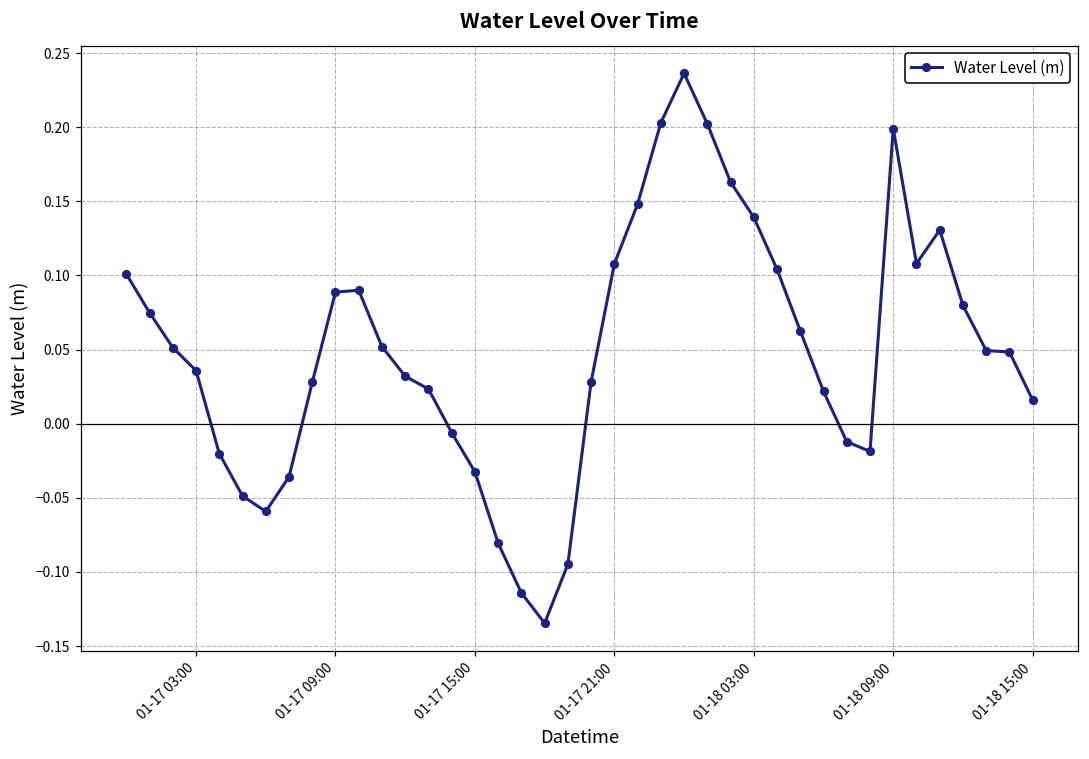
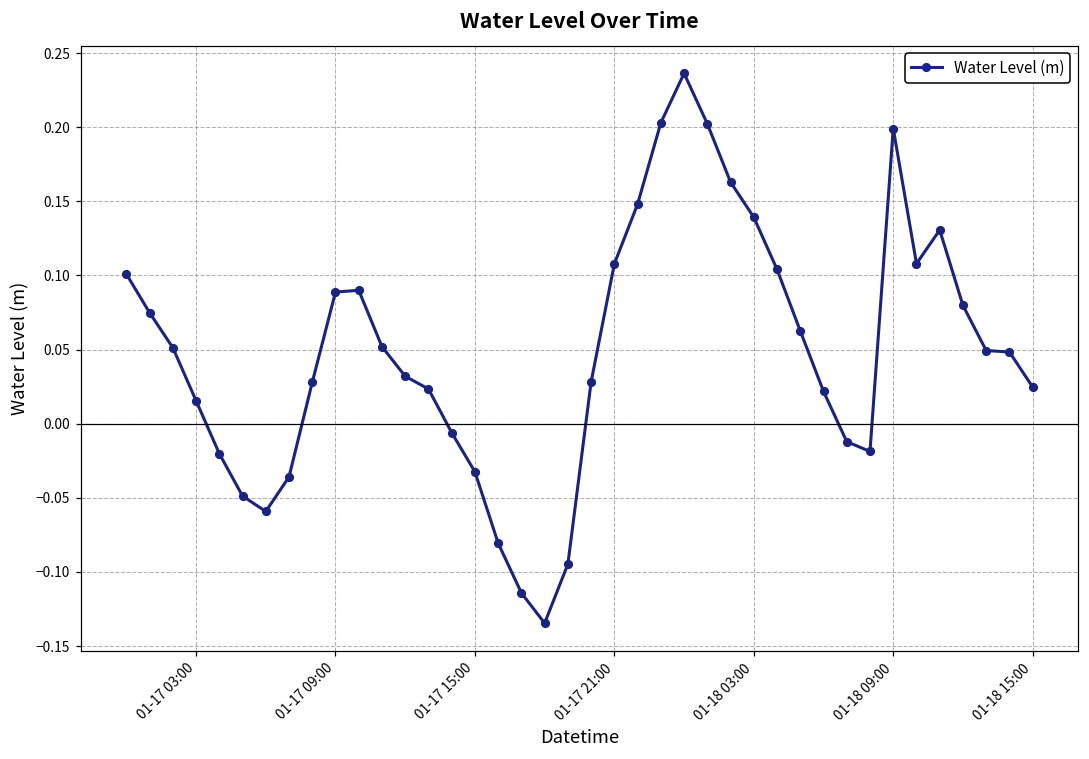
01-17 03:00: 0.036 -> 0.016
01-18 15:00: 0.016 -> 0.025
